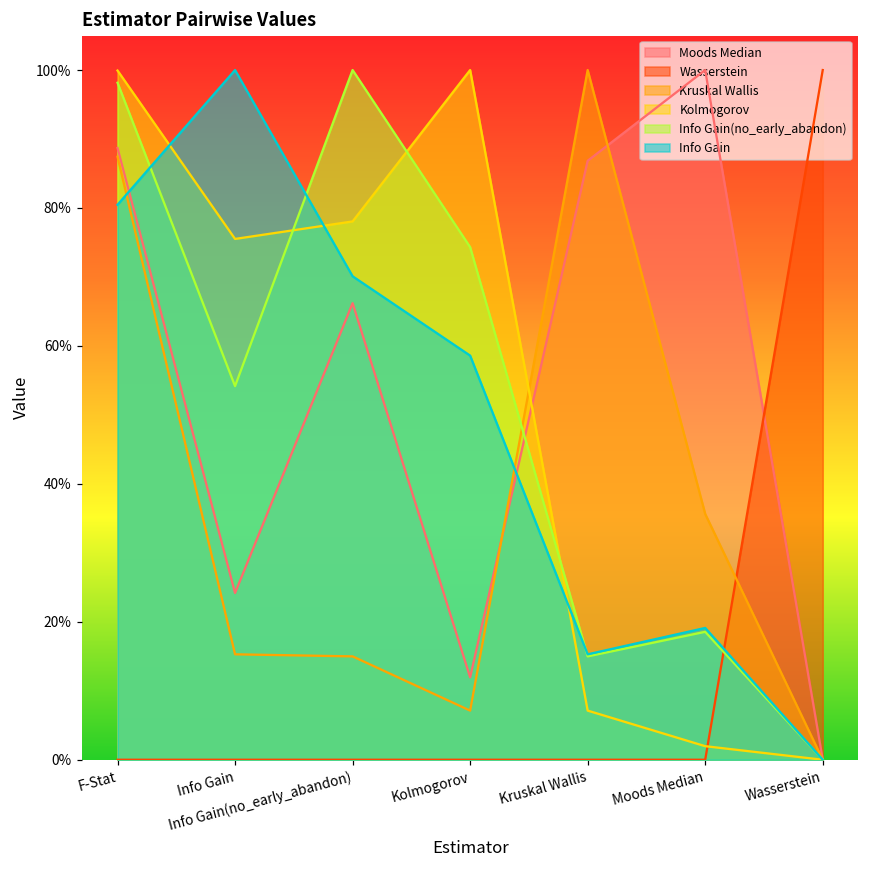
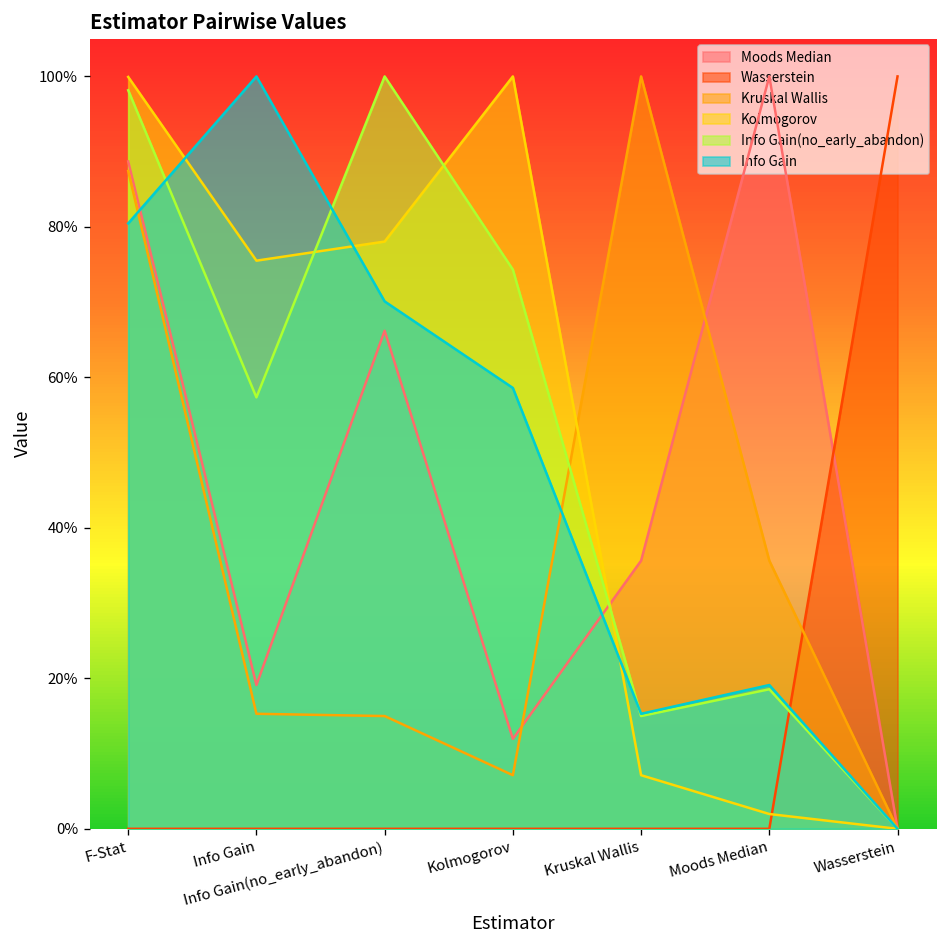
Moods Median, Info Gain: 24% -> 19%
Info Gain(no_early_abandon), Info Gain: 54% -> 57%
Moods Median, Kruskal Wallis: 87% -> 36%
